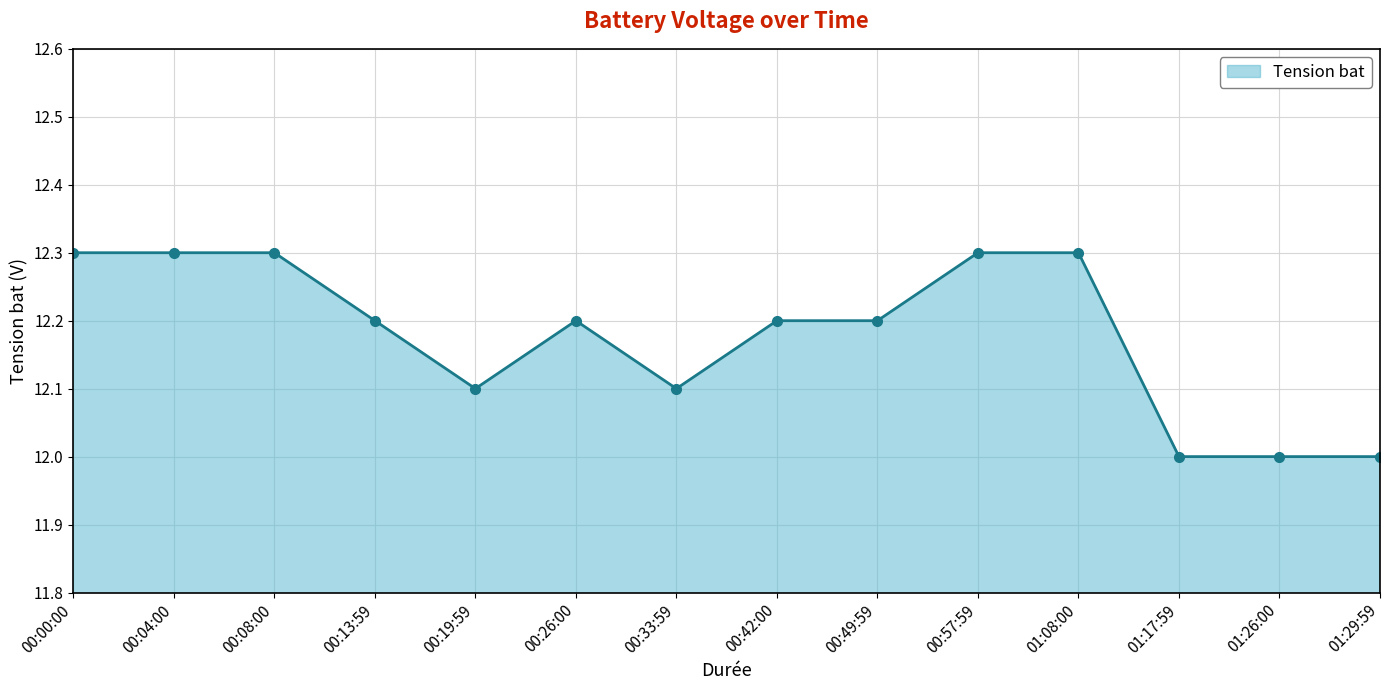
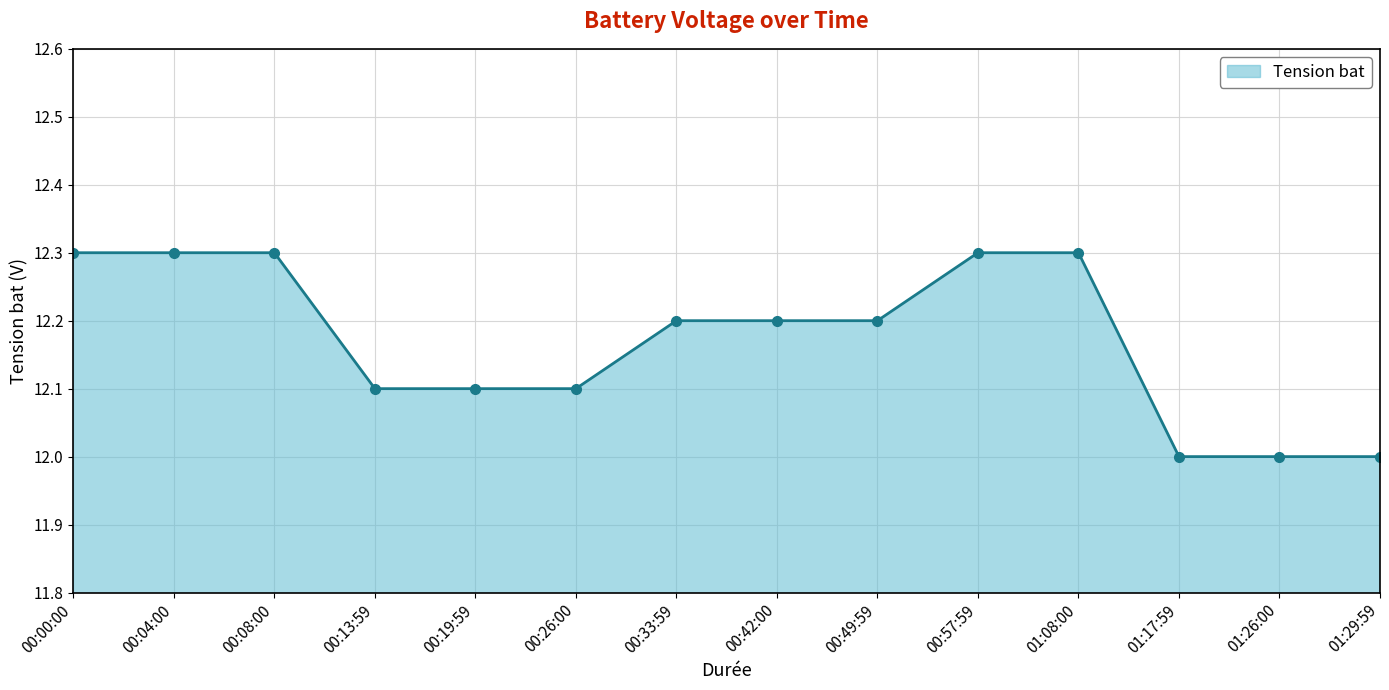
00:13:59: 12.2 -> 12.1
00:26:00: 12.2 -> 12.1
00:33:59: 12.1 -> 12.2
